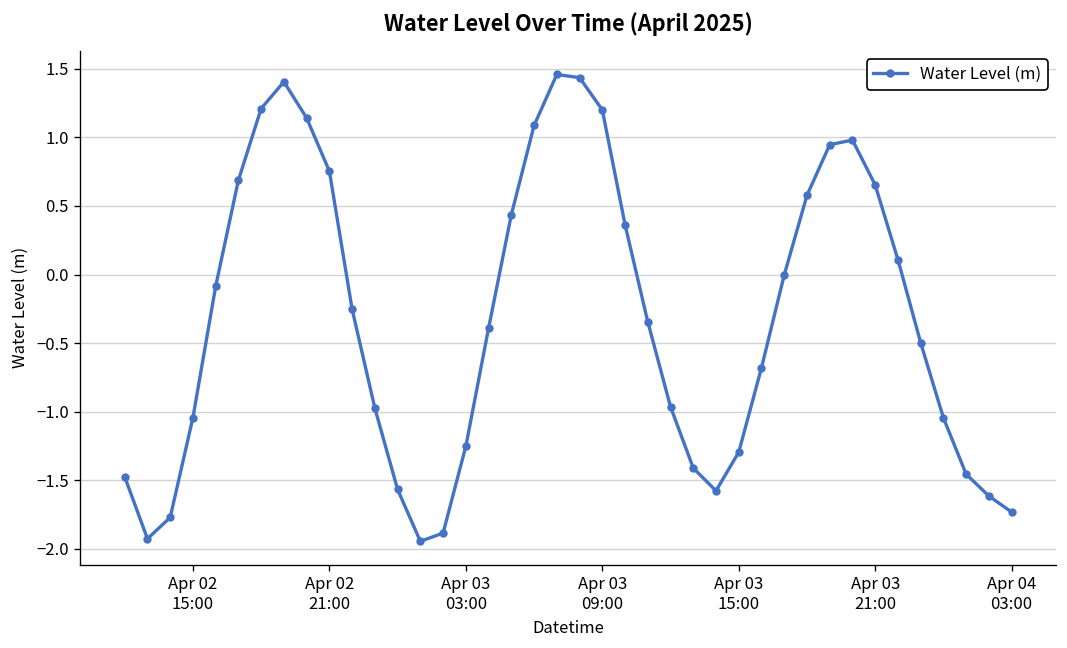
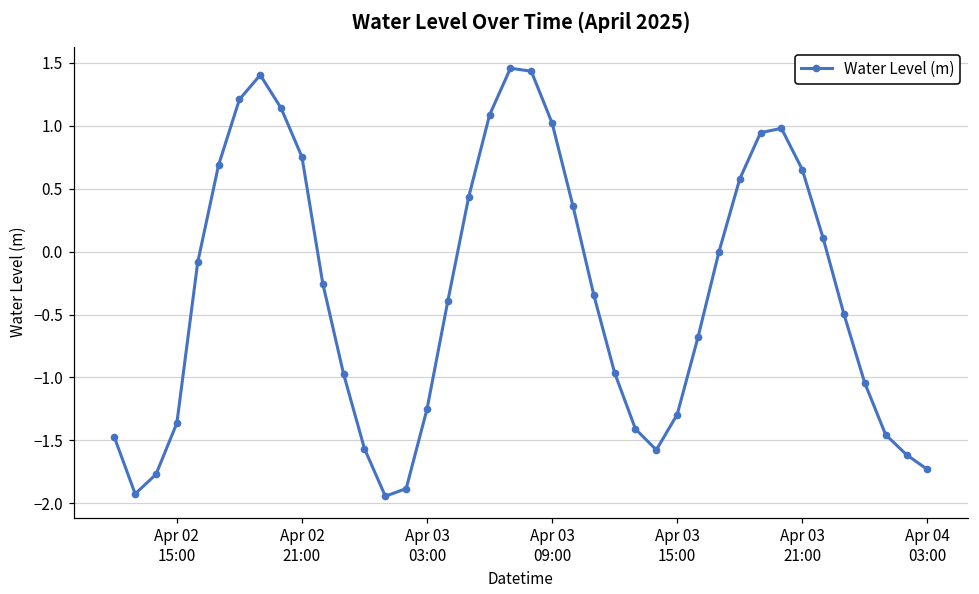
Apr 02 15:00: -1.04 -> -1.36
Apr 03 09:00: 1.20 -> 1.02
